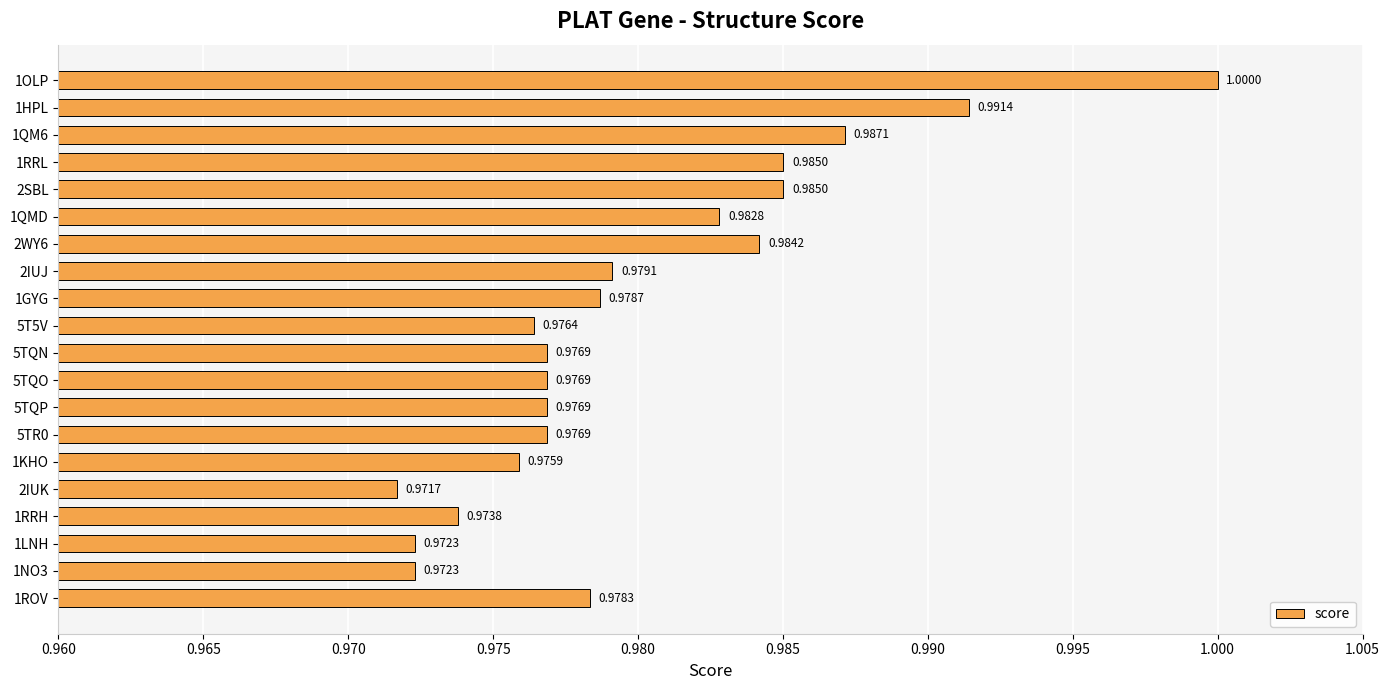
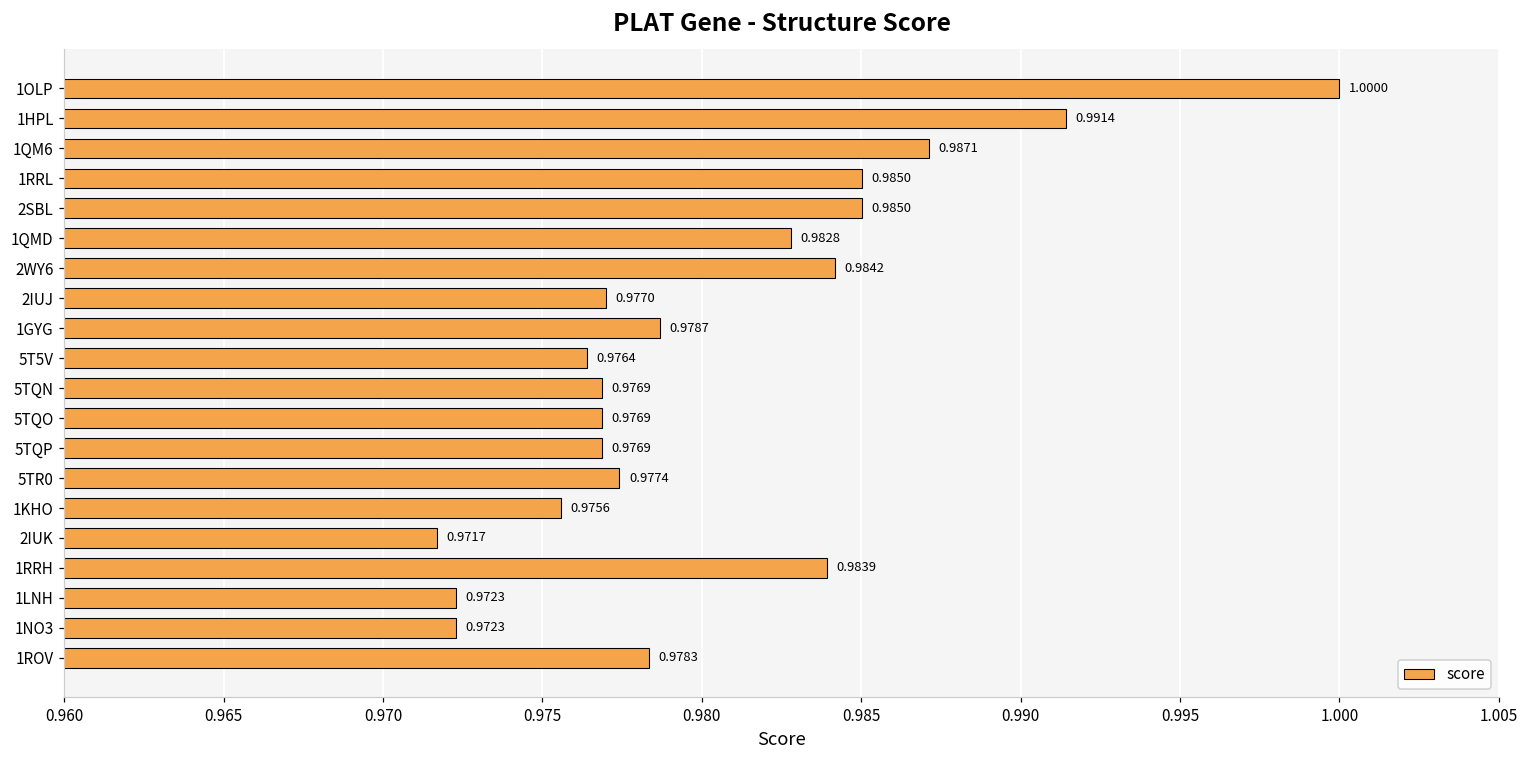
2IUJ: 0.9791 -> 0.9770
5TR0: 0.9769 -> 0.9774
1KHO: 0.9759 -> 0.9756
1RRH: 0.9738 -> 0.9839
